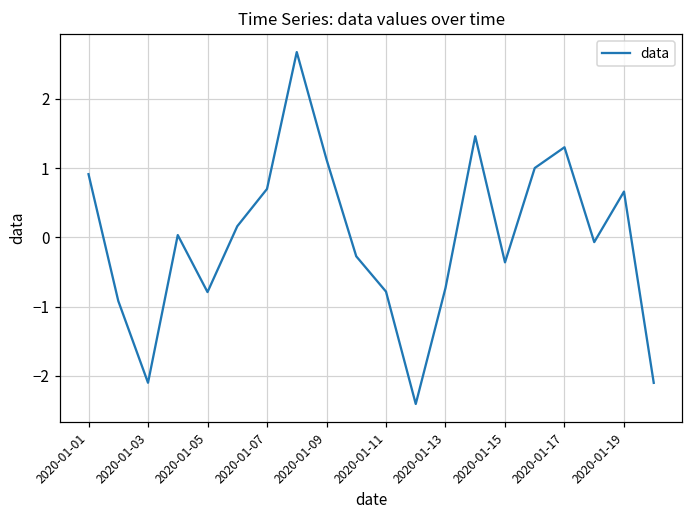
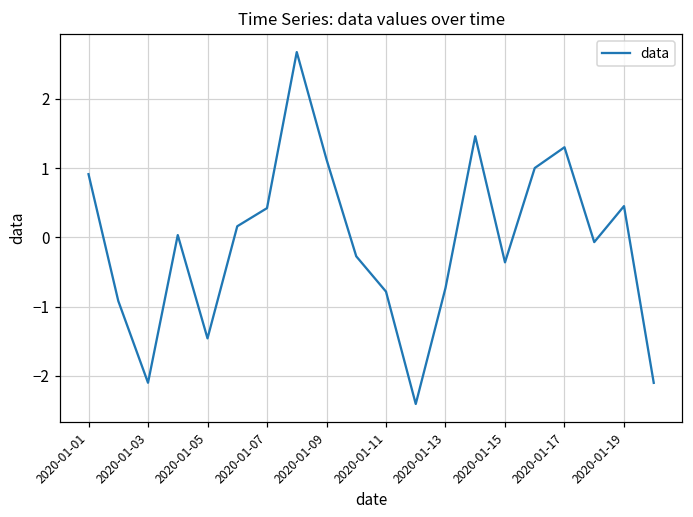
2020-01-05: -0.8 -> -1.5
2020-01-07: 0.7 -> 0.4
2020-01-19: 0.7 -> 0.5
